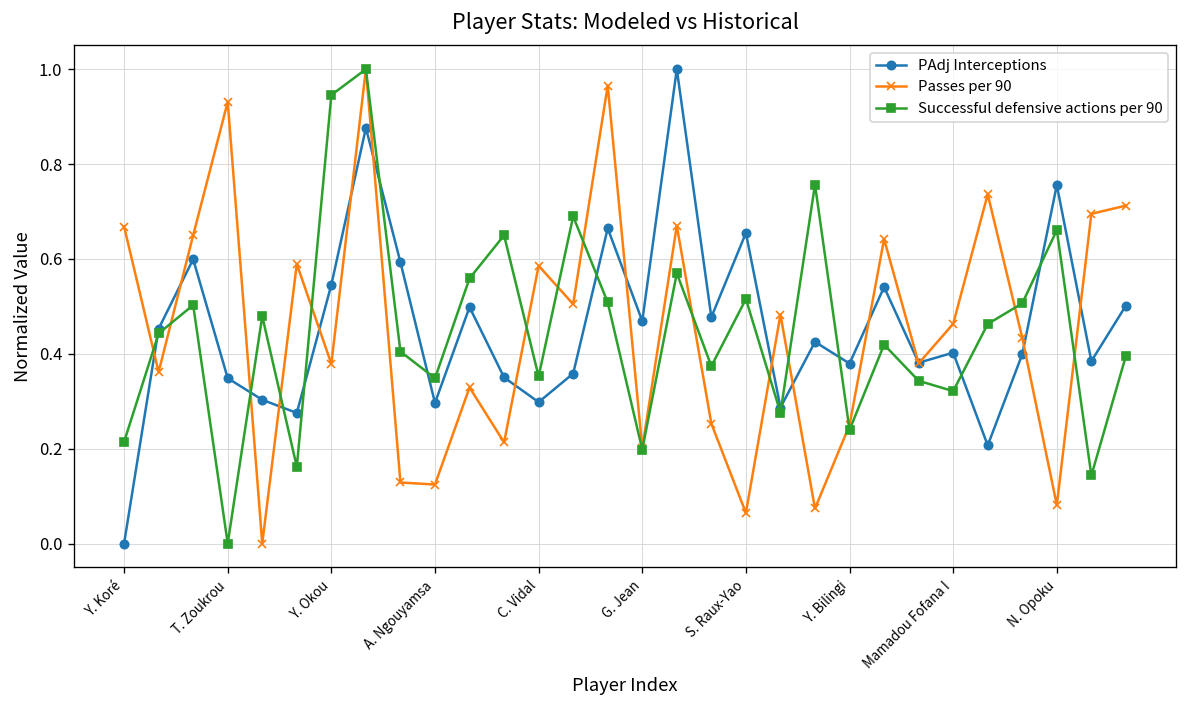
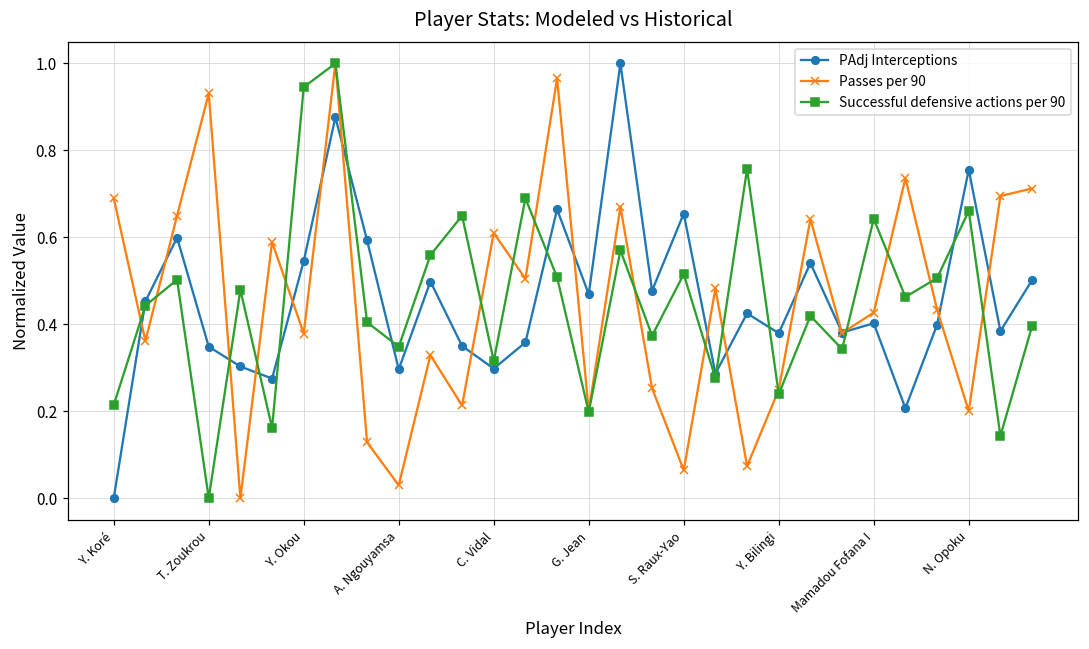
Passes per 90, Y. Koré: 0.67 -> 0.69
Passes per 90, A. Ngouyamsa: 0.12 -> 0.03
Passes per 90, C. Vidal: 0.59 -> 0.61
Successful defensive actions per 90, C. Vidal: 0.35 -> 0.32
Passes per 90, Mamadou Fofana I: 0.46 -> 0.43
Successful defensive actions per 90, Mamadou Fofana I: 0.32 -> 0.64
Passes per 90, N. Opoku: 0.08 -> 0.20
